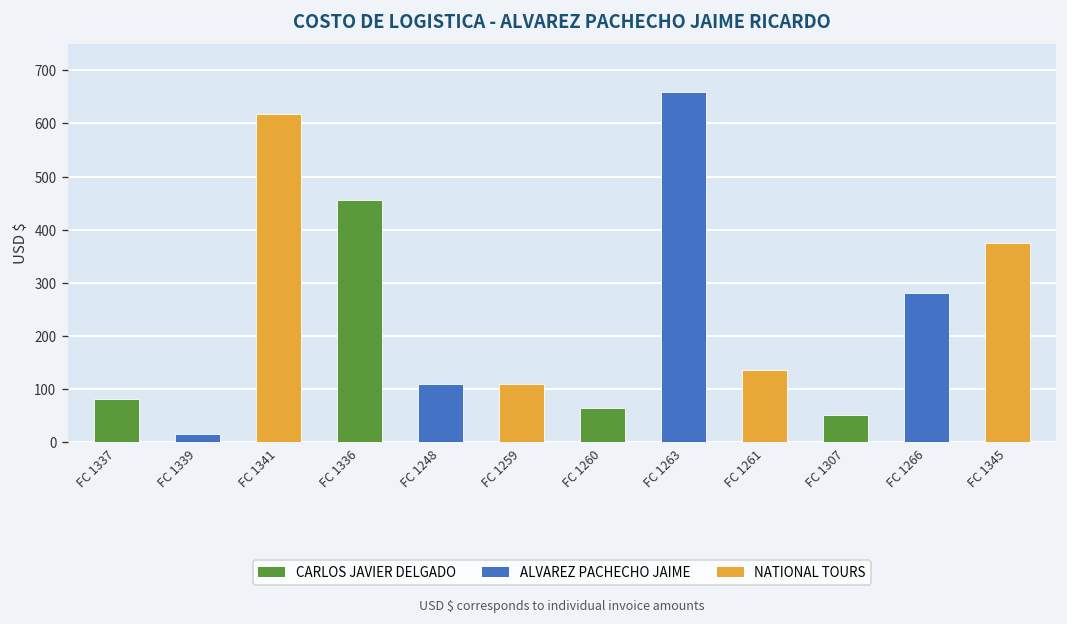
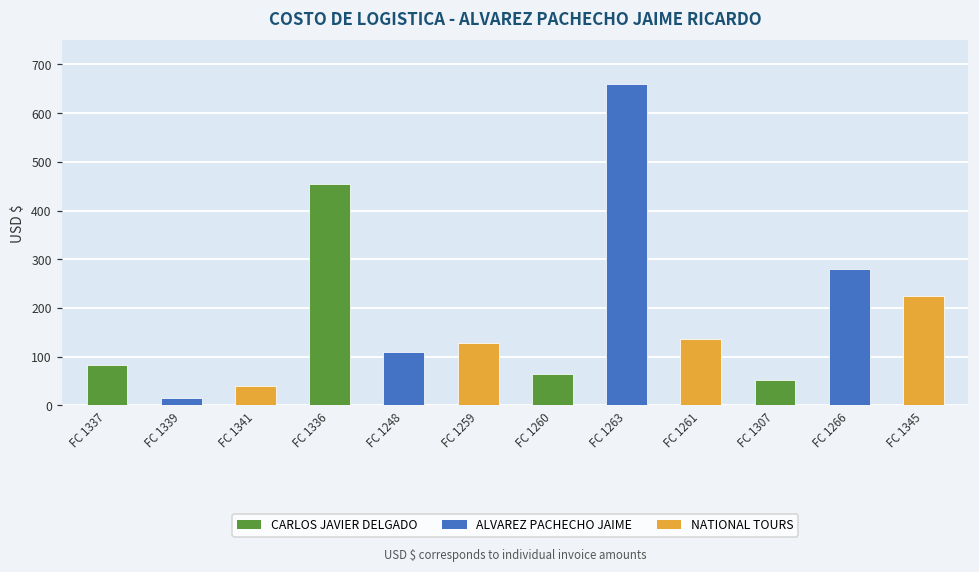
FC 1341: 620 -> 40
FC 1259: 110 -> 130
FC 1345: 380 -> 230
